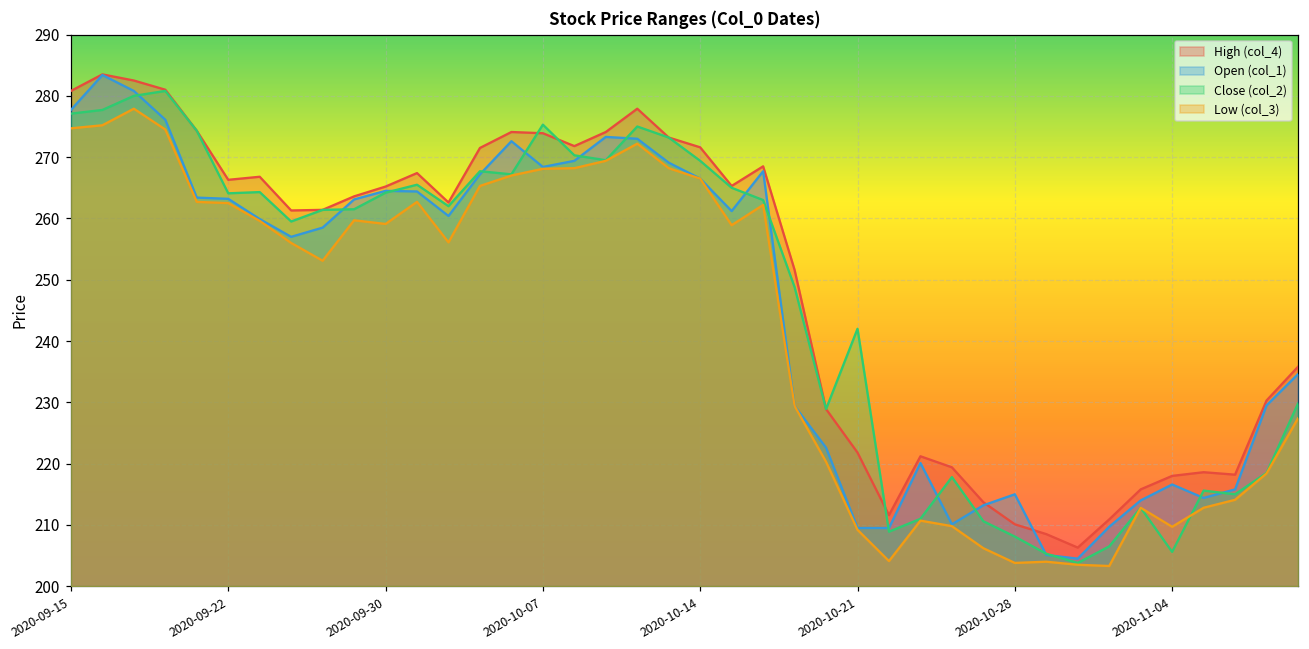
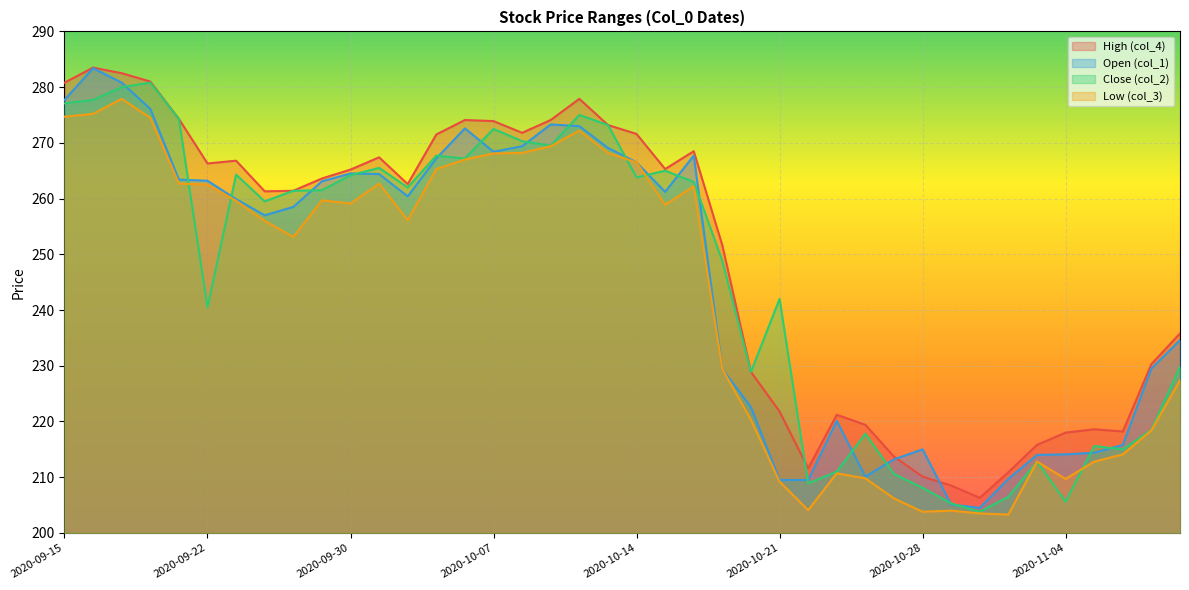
Close (col_2), 2020-09-22: 264 -> 241
Close (col_2), 2020-10-07: 275 -> 273
Close (col_2), 2020-10-14: 269 -> 264
Open (col_1), 2020-11-04: 217 -> 214
